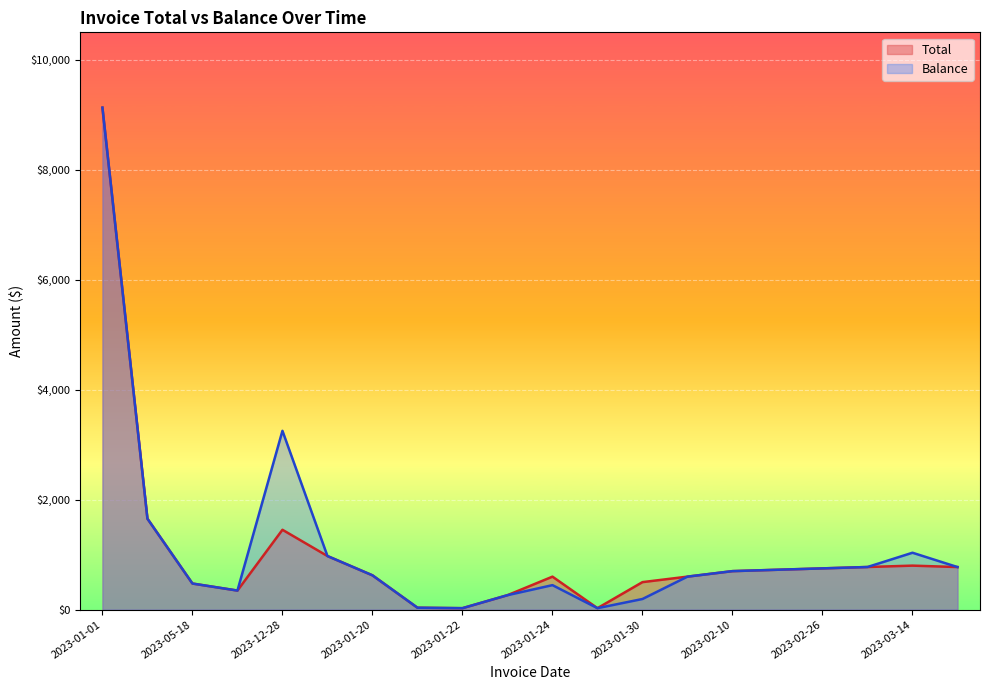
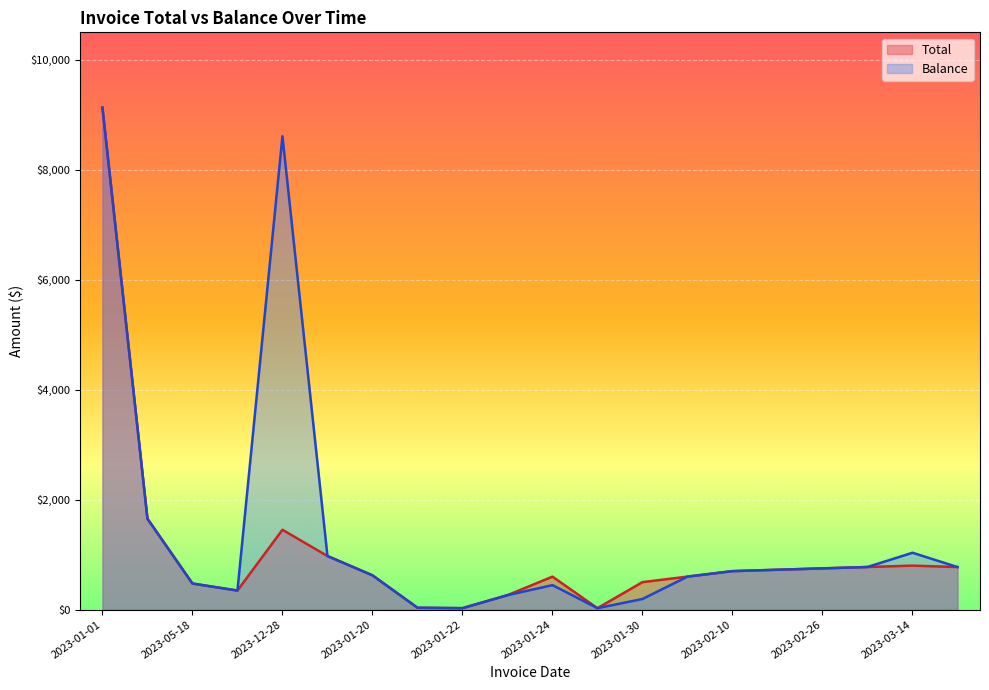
Balance, 2023-12-28: $3,300 -> $8,600
